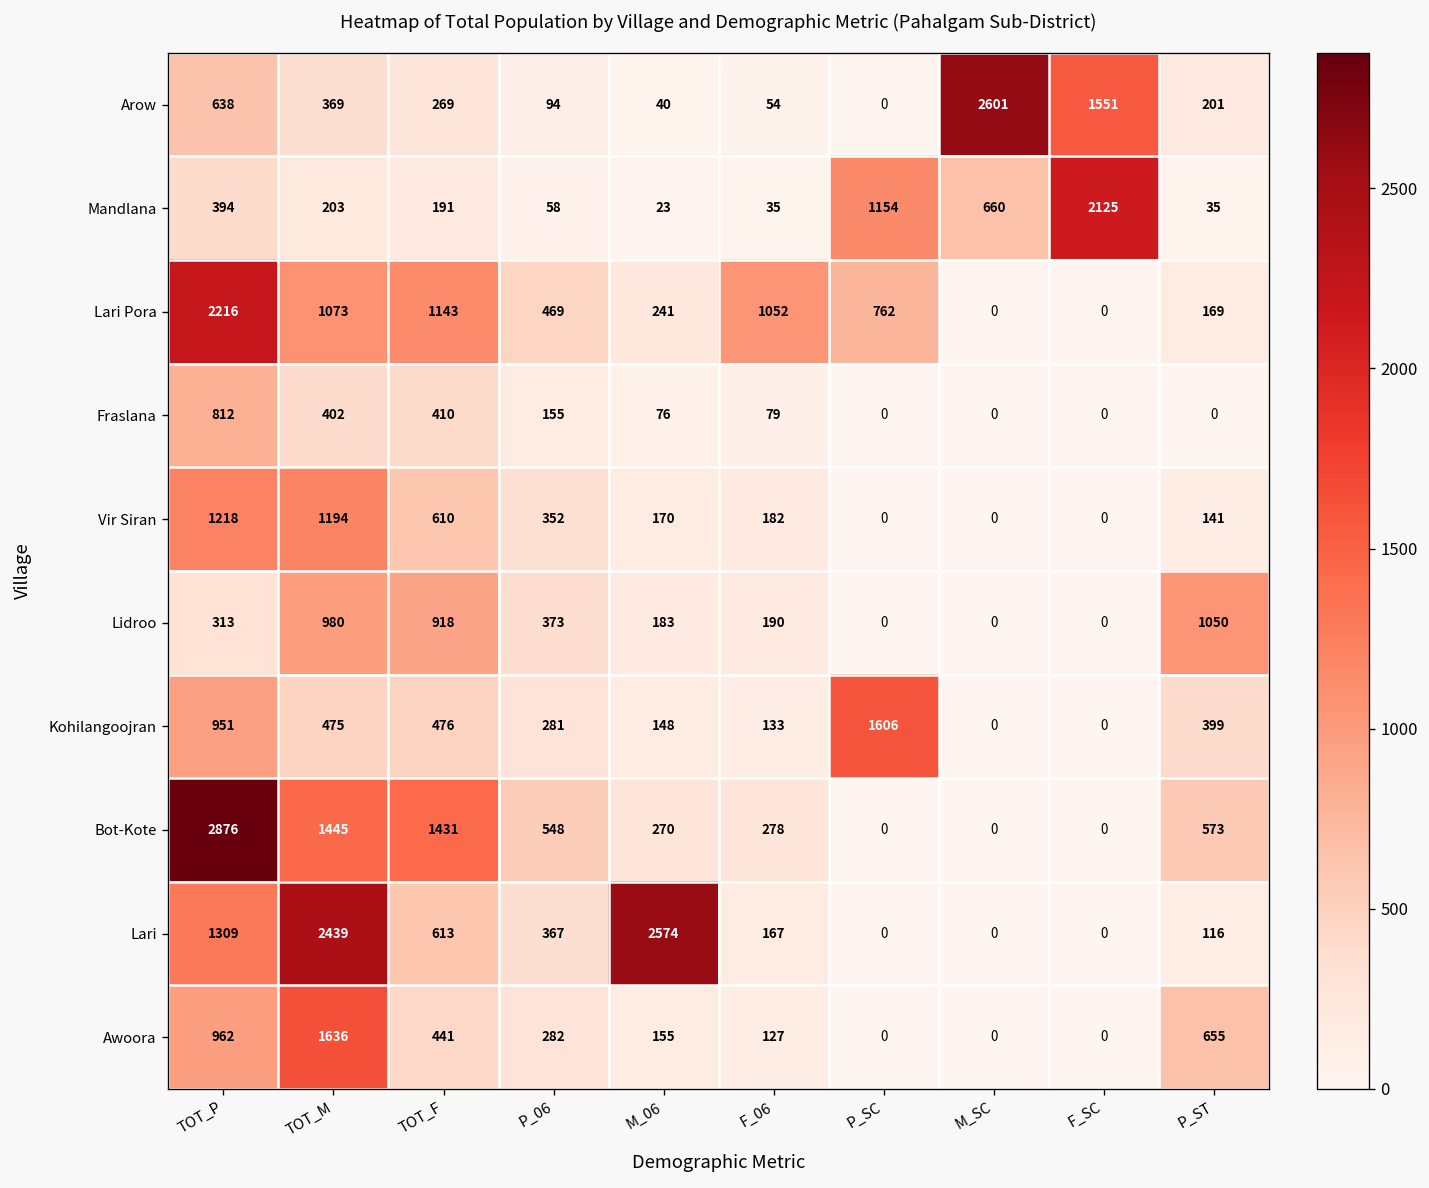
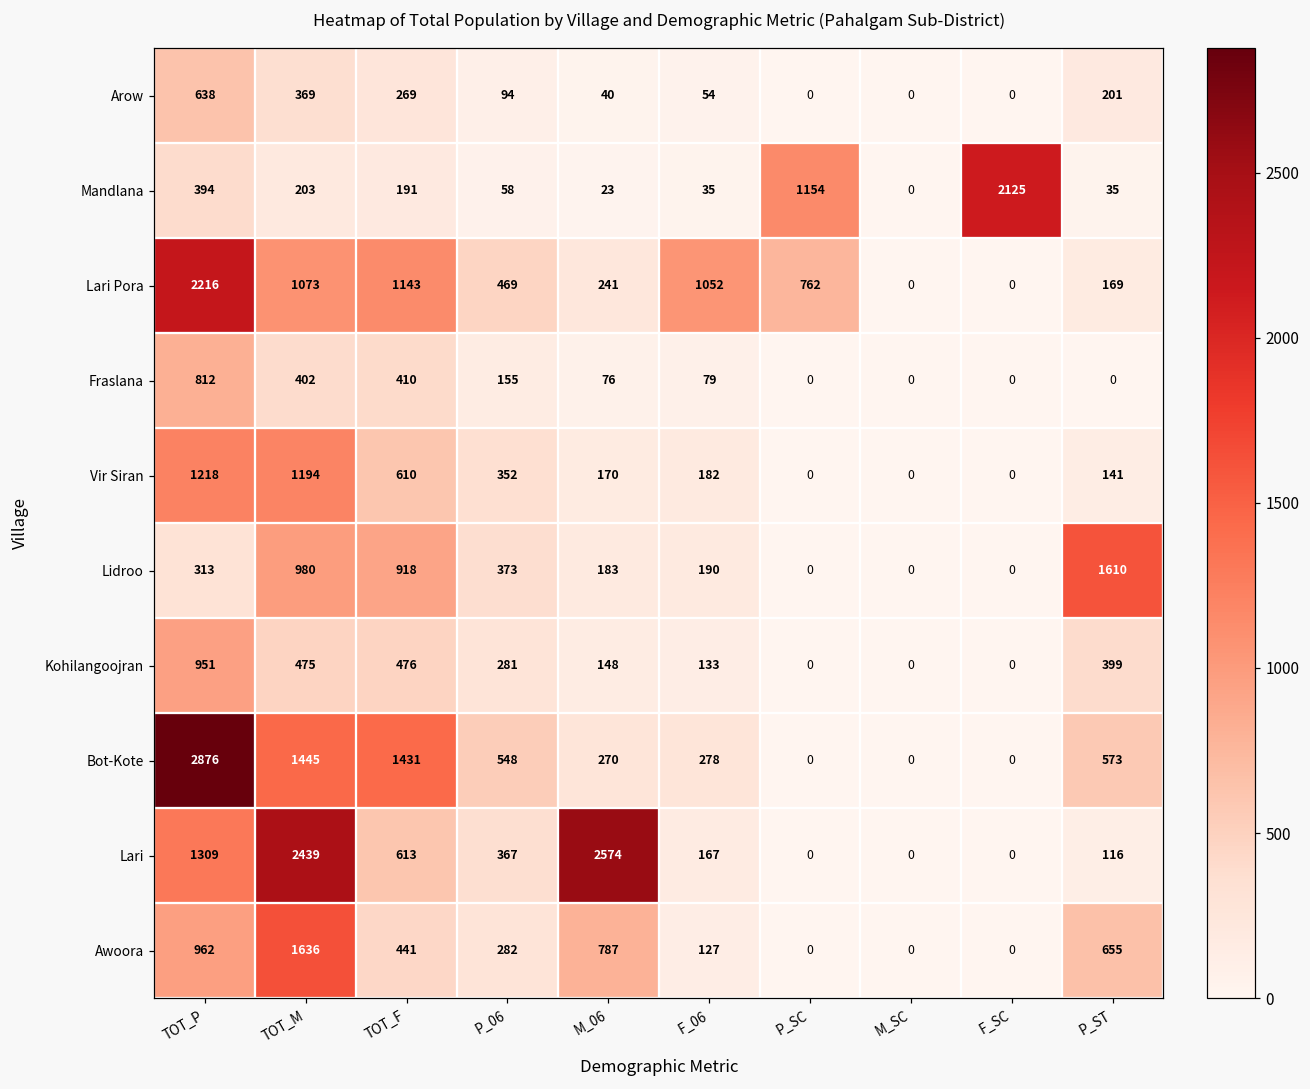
Arow, M_SC: 2601 -> 0
Arow, F_SC: 1551 -> 0
Mandlana, M_SC: 660 -> 0
Lidroo, P_ST: 1050 -> 1610
Kohilangoojran, P_SC: 1606 -> 0
Awoora, M_06: 155 -> 787
